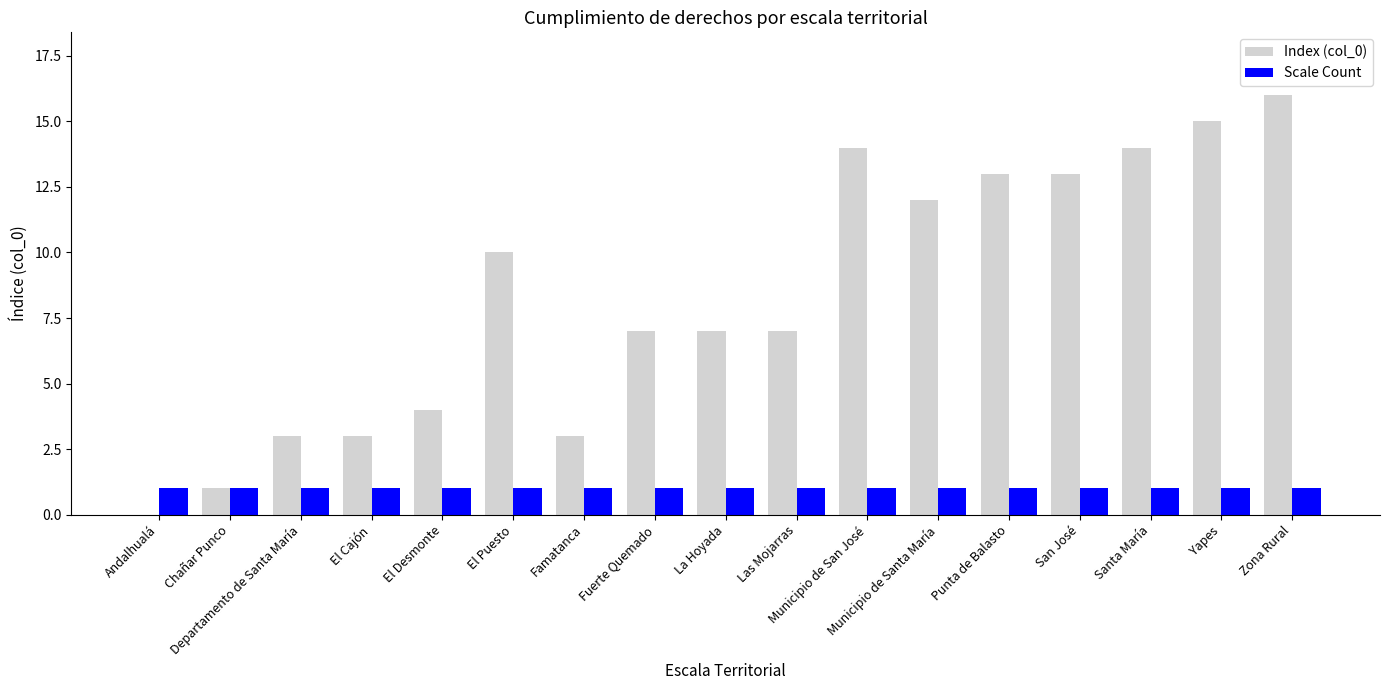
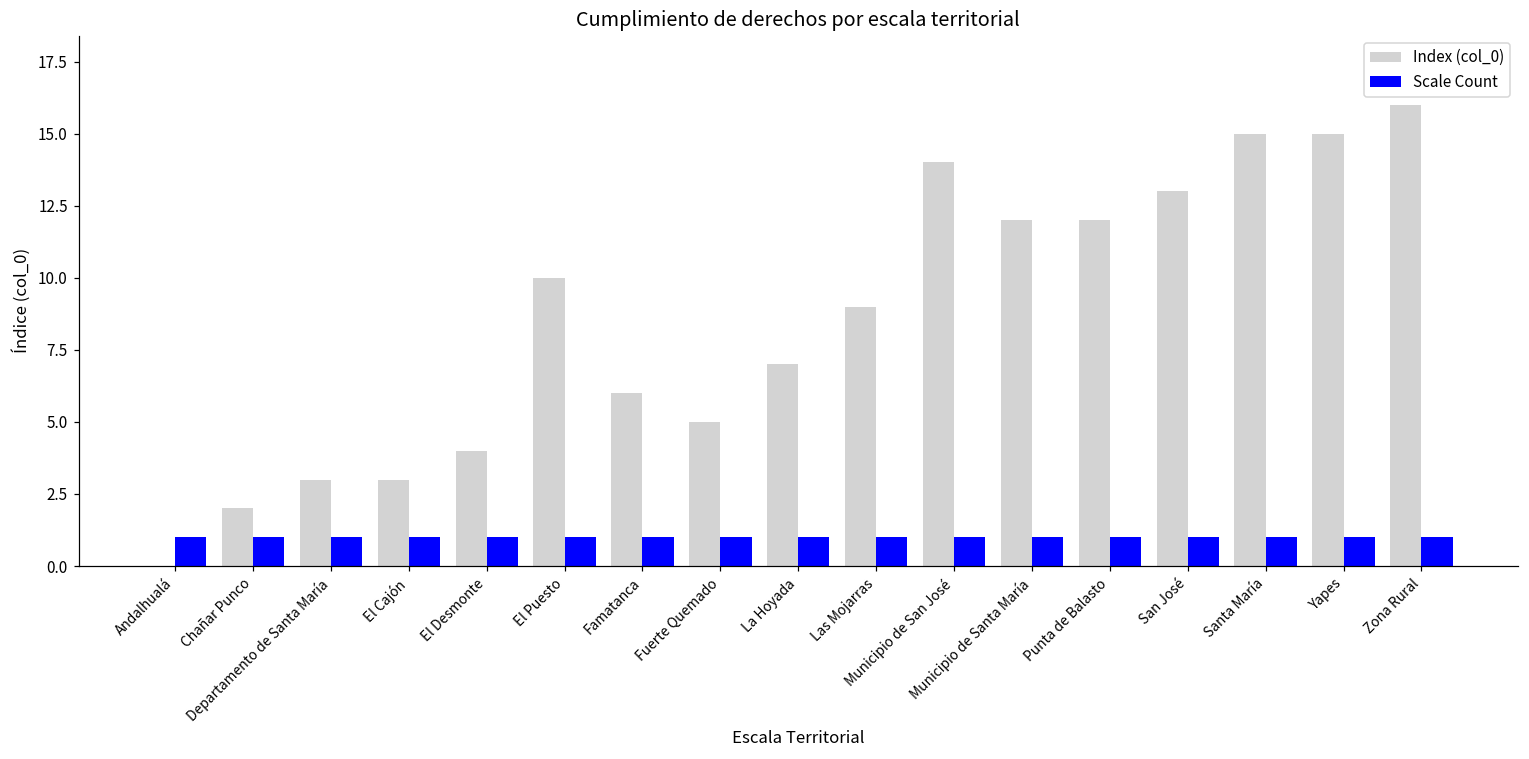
Index (col_0), Chañar Punco: 1 -> 2
Index (col_0), Famatanca: 3 -> 6
Index (col_0), Fuerte Quemado: 7 -> 5
Index (col_0), Las Mojarras: 7 -> 9
Index (col_0), Punta de Balasto: 13 -> 12
Index (col_0), Santa María: 14 -> 15
